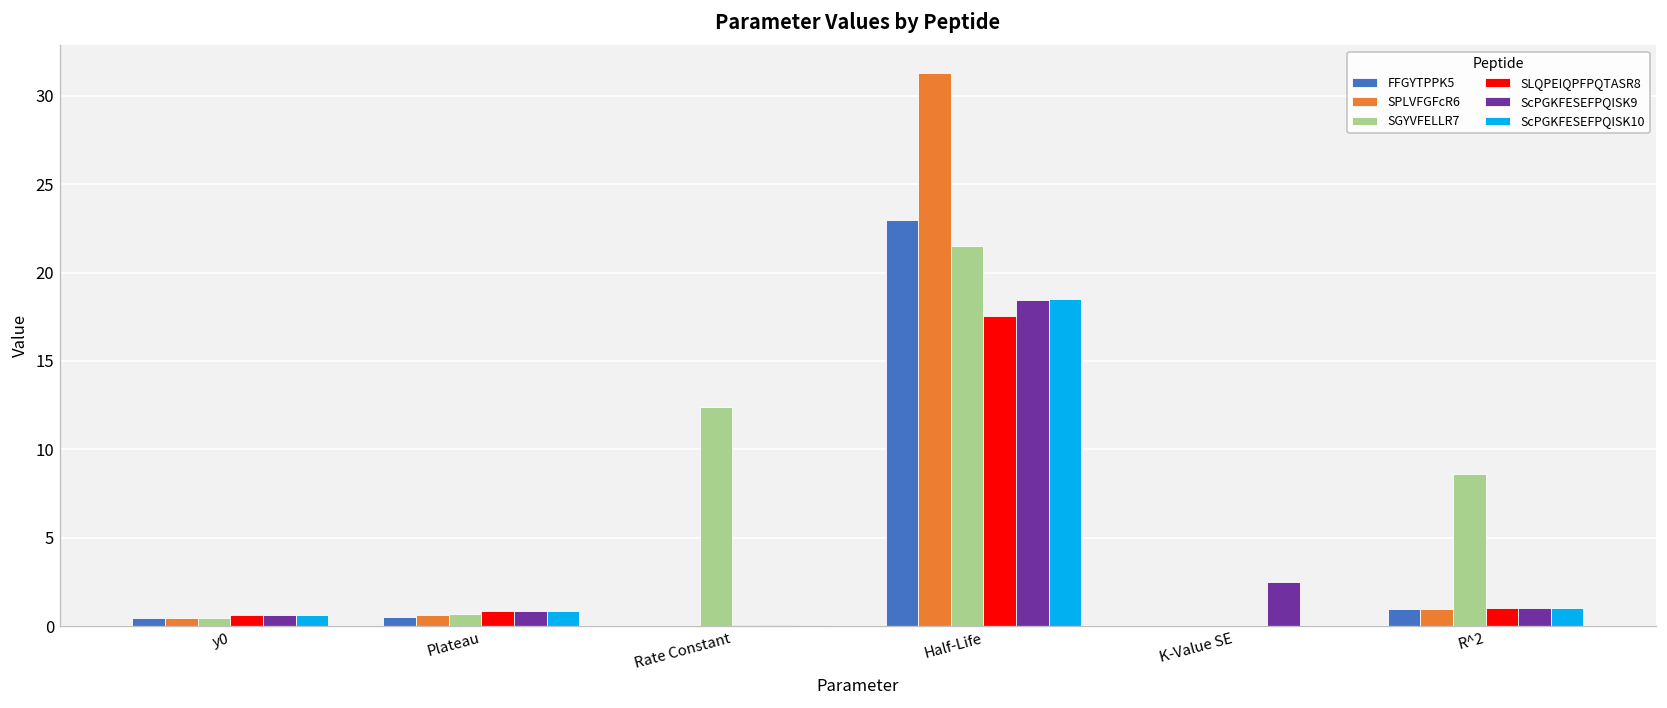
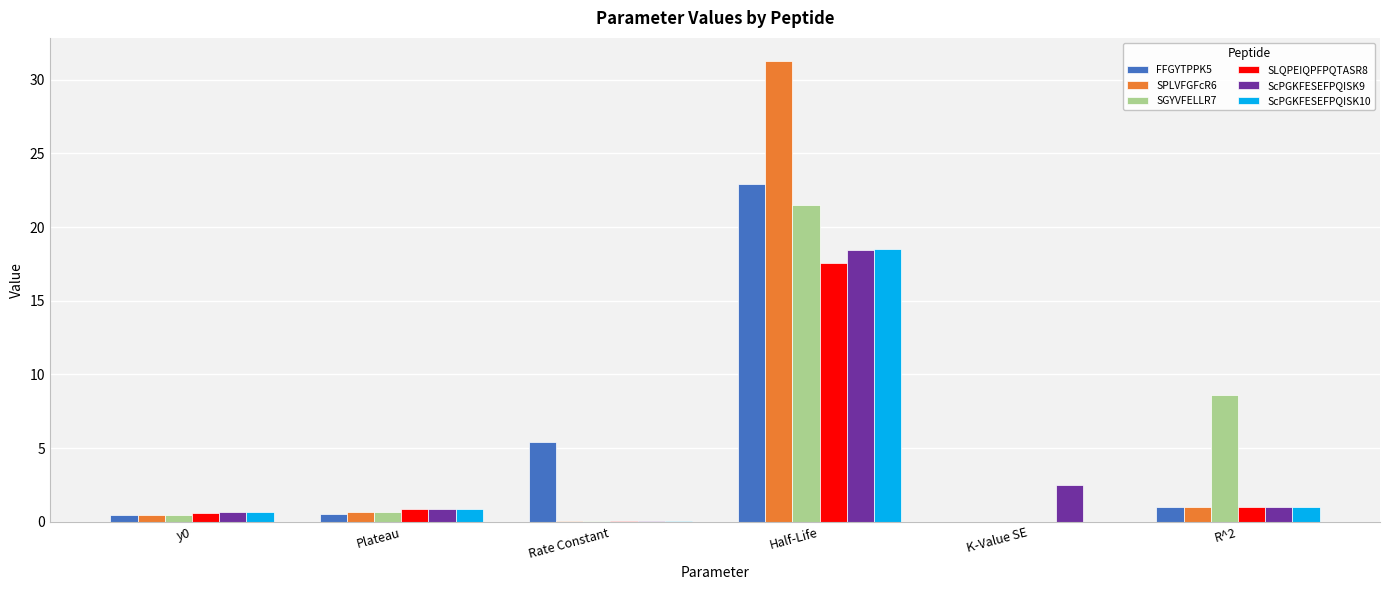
FFGYTPPK5, Rate Constant: 0.0 -> 5.4
SGYVFELLR7, Rate Constant: 12.4 -> 0.0
